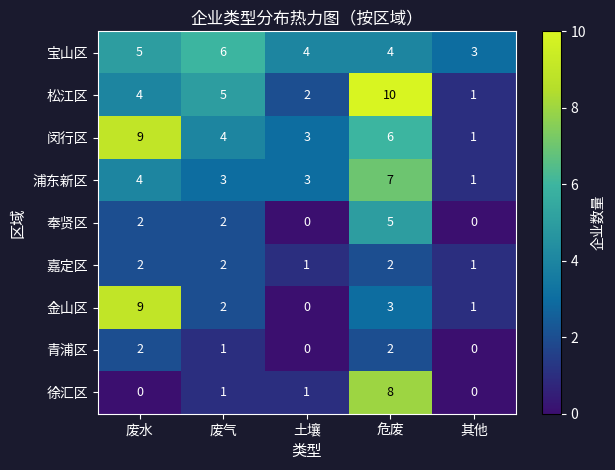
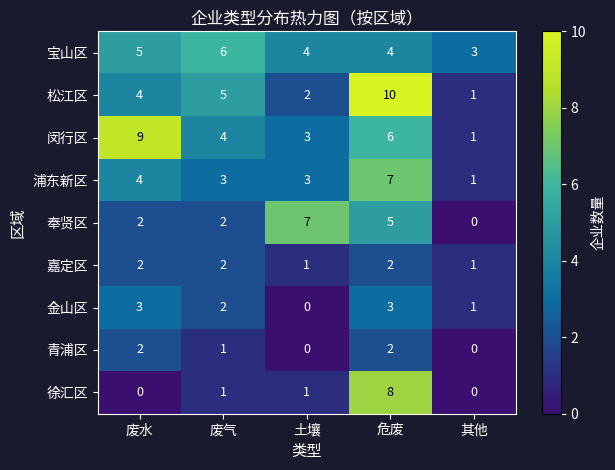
奉贤区, 土壤: 0 -> 7
金山区, 废水: 9 -> 3
